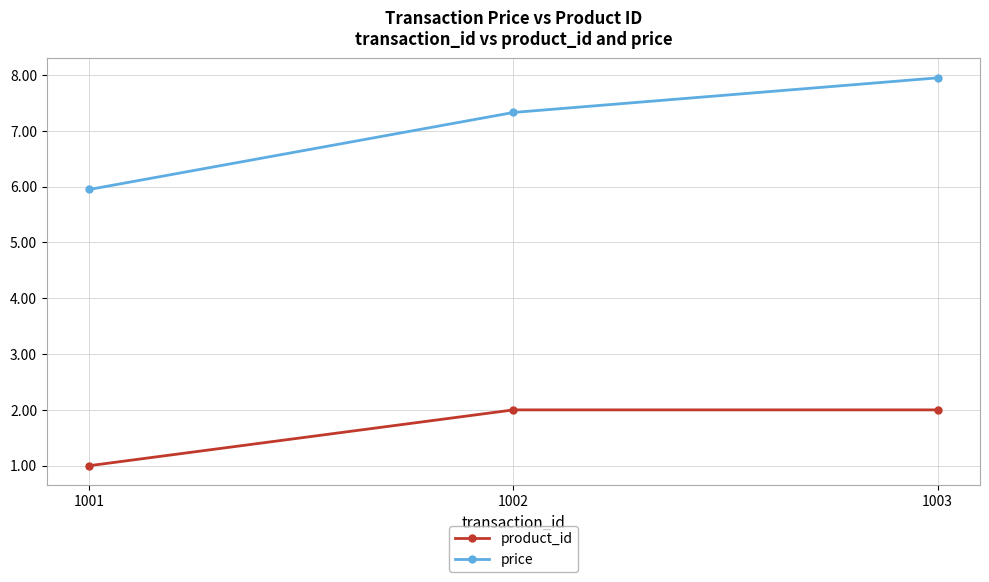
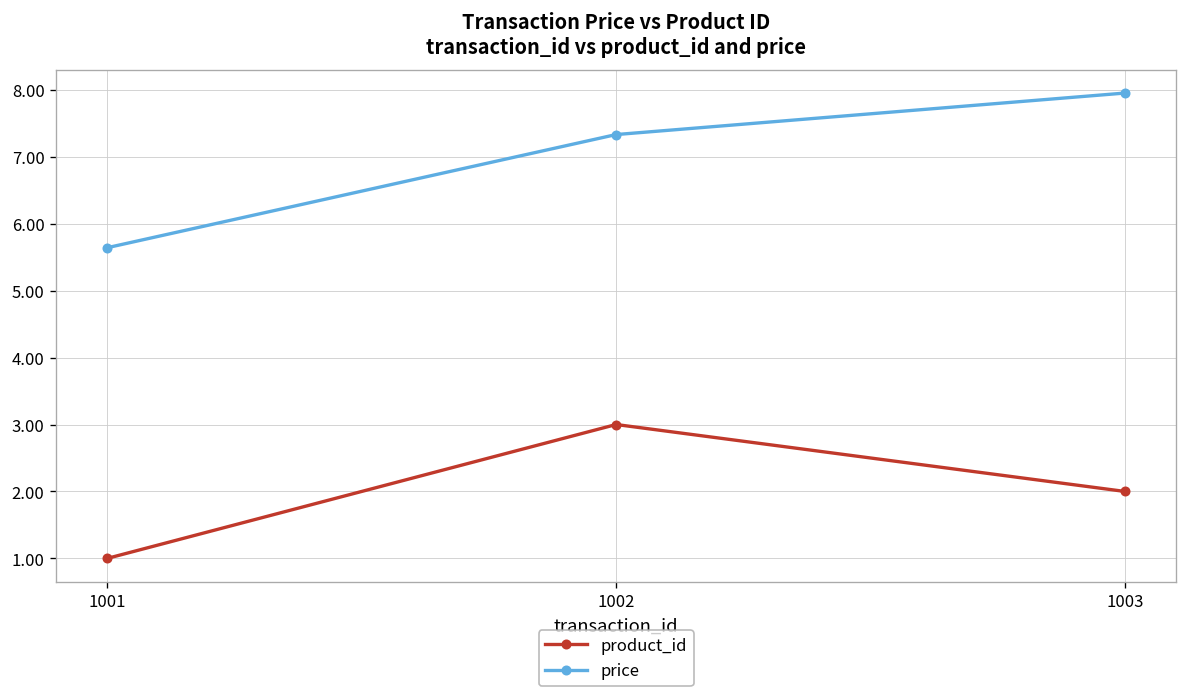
price, 1001: 6.0 -> 5.6
product_id, 1002: 2 -> 3
